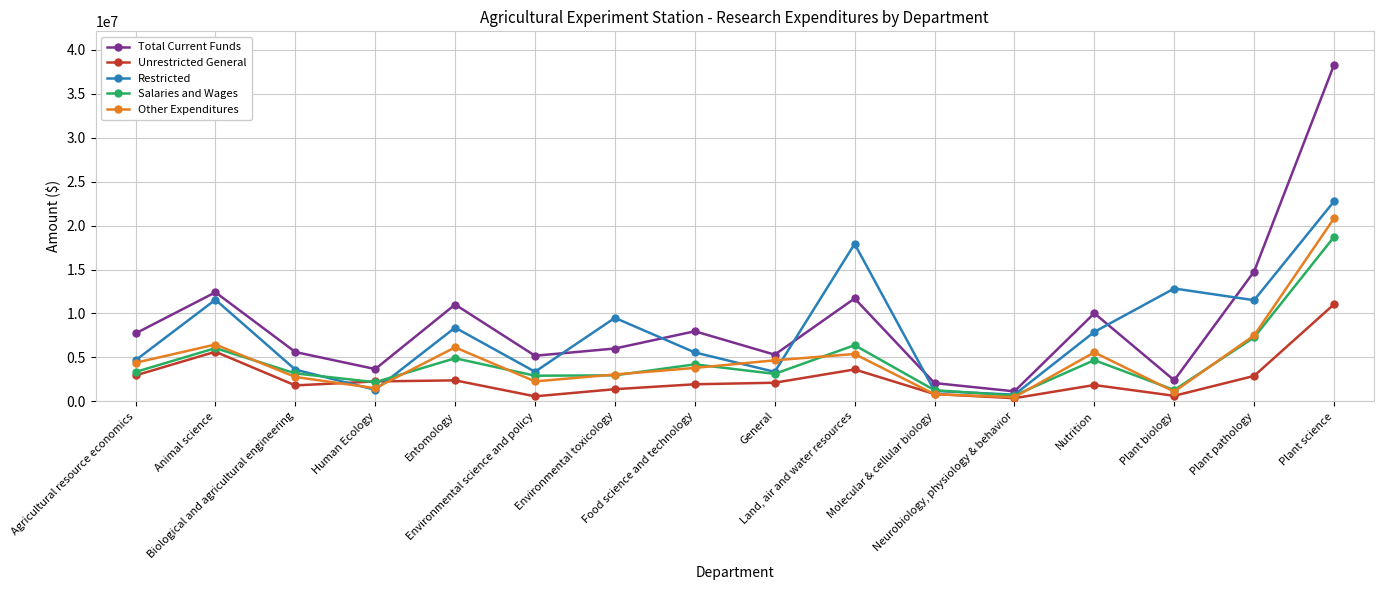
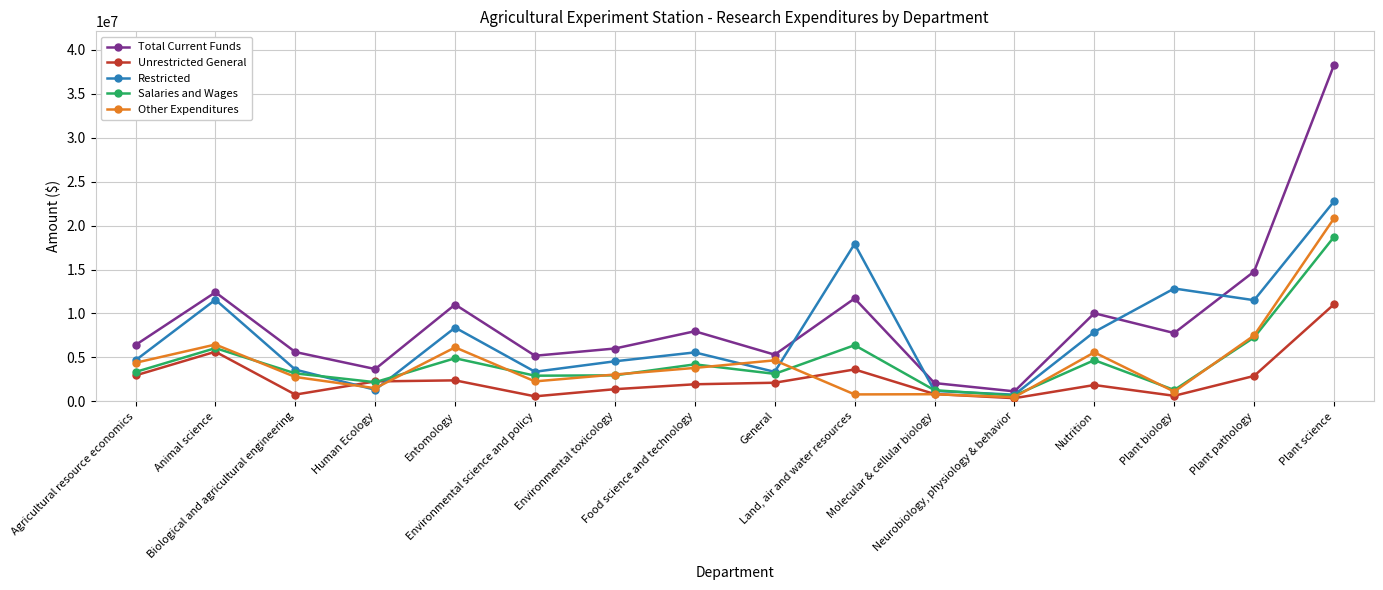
Total Current Funds, Agricultural resource economics: 8000000 -> 6000000
Unrestricted General, Biological and agricultural engineering: 2000000 -> 1000000
Restricted, Environmental toxicology: 10000000 -> 5000000
Other Expenditures, Land, air and water resources: 5000000 -> 1000000
Total Current Funds, Plant biology: 2000000 -> 8000000
